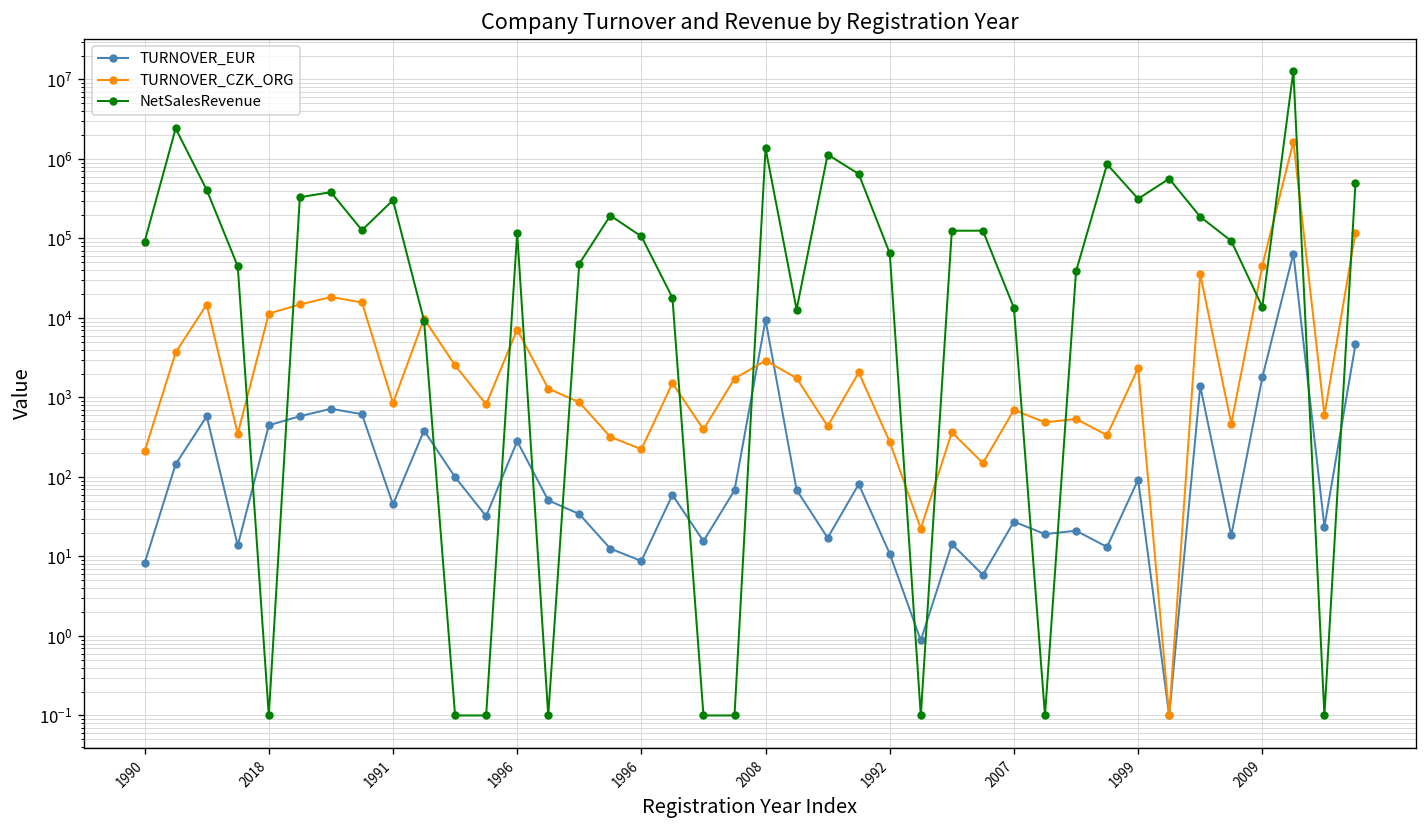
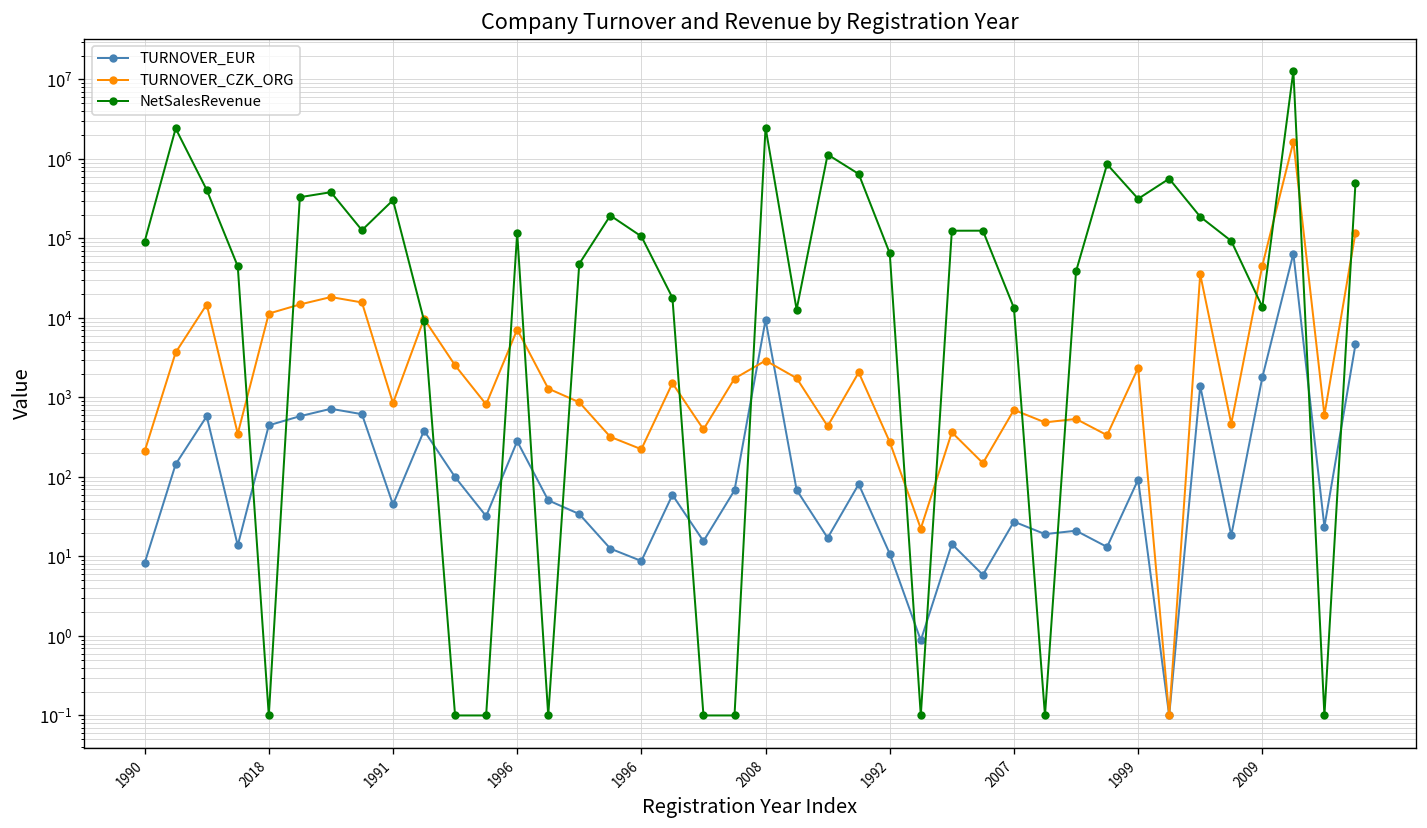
NetSalesRevenue, 2008: 1400000 -> 2500000
